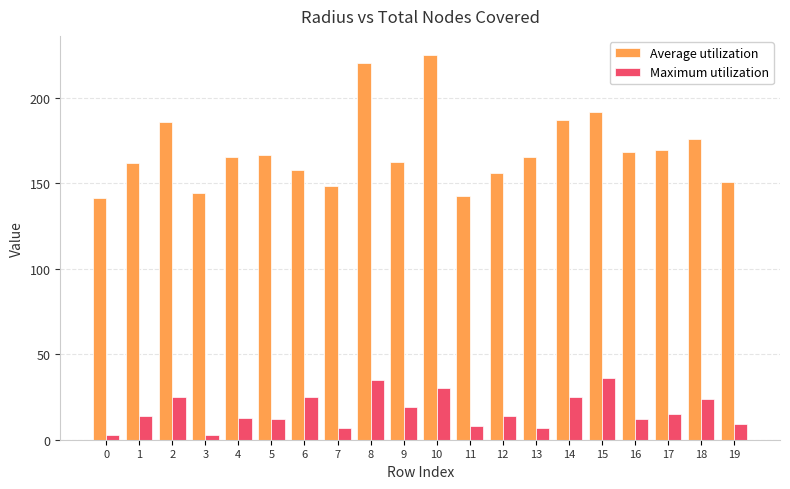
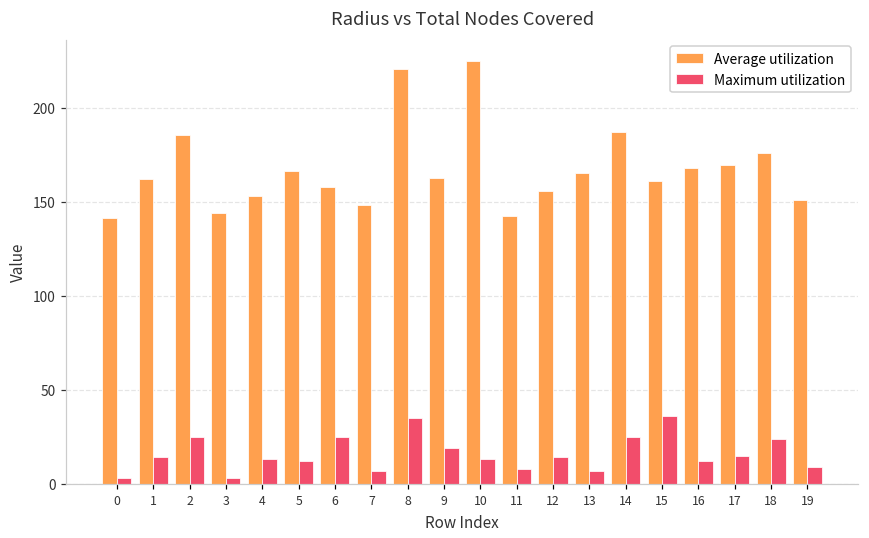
Average utilization, 4: 166 -> 153
Maximum utilization, 10: 30 -> 13
Average utilization, 15: 192 -> 161
